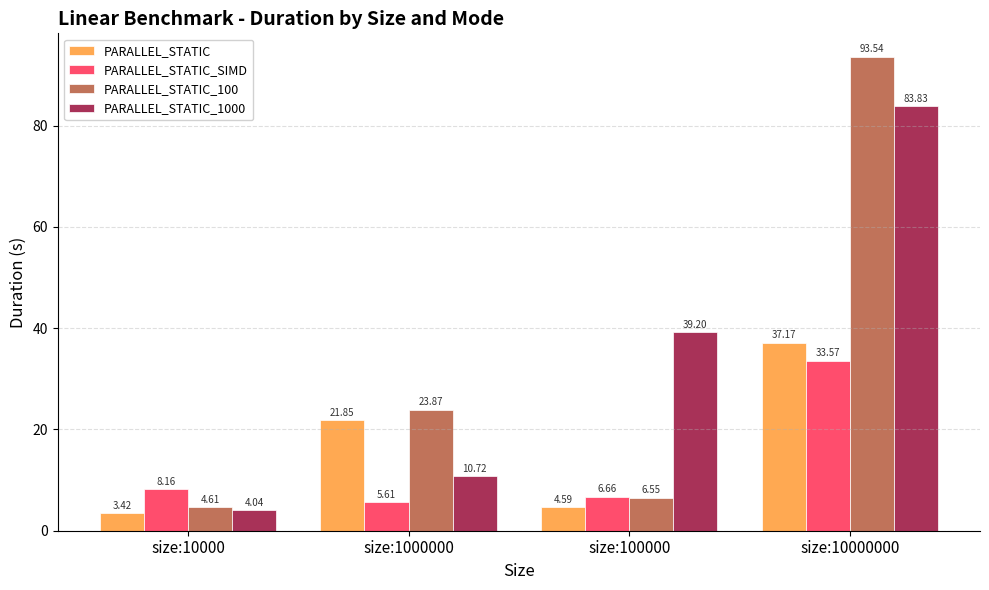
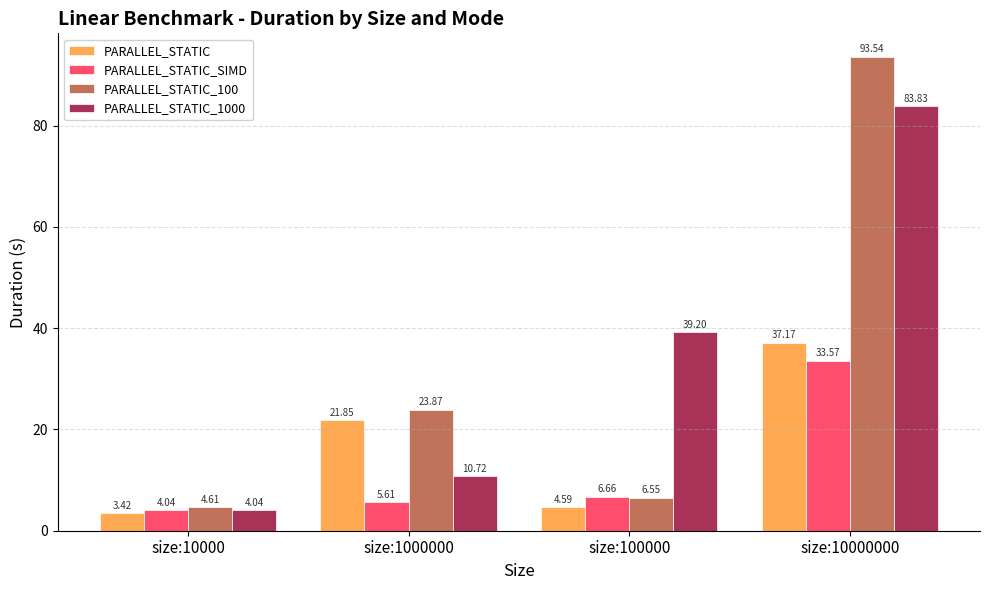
PARALLEL_STATIC_SIMD, size:10000: 8.16 -> 4.04
